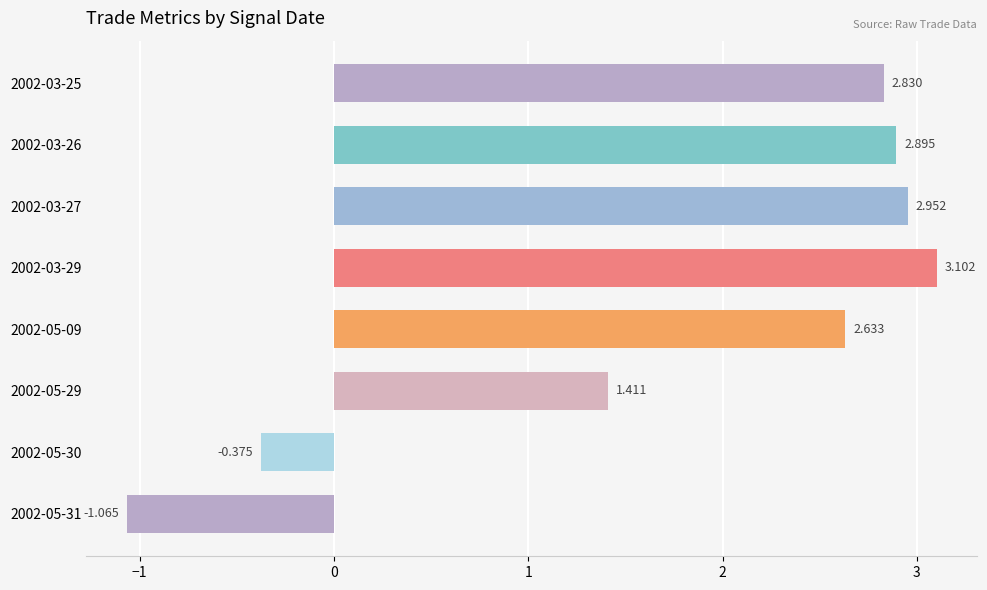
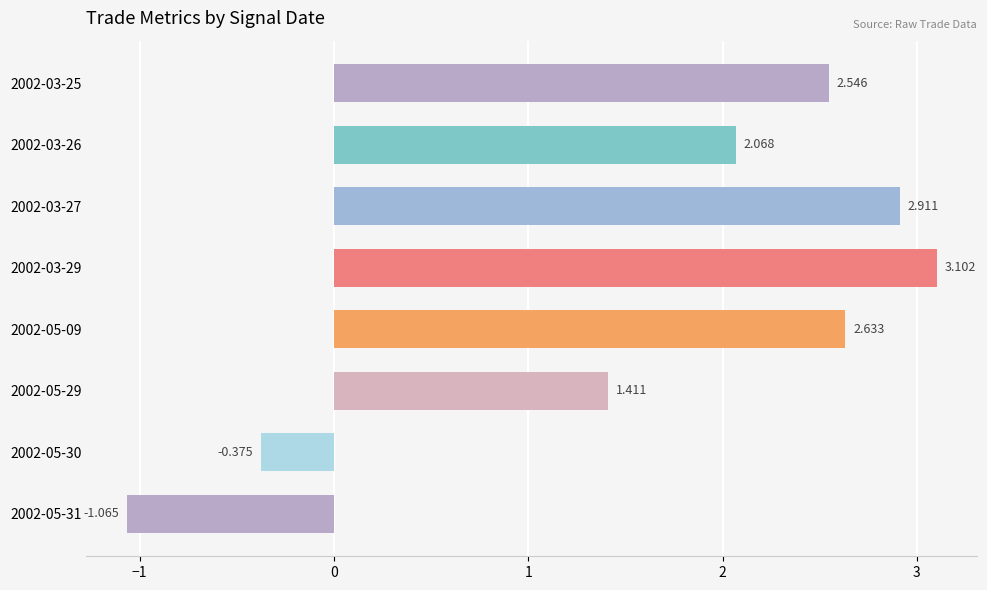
2002-03-25: 2.830 -> 2.546
2002-03-26: 2.895 -> 2.068
2002-03-27: 2.952 -> 2.911
